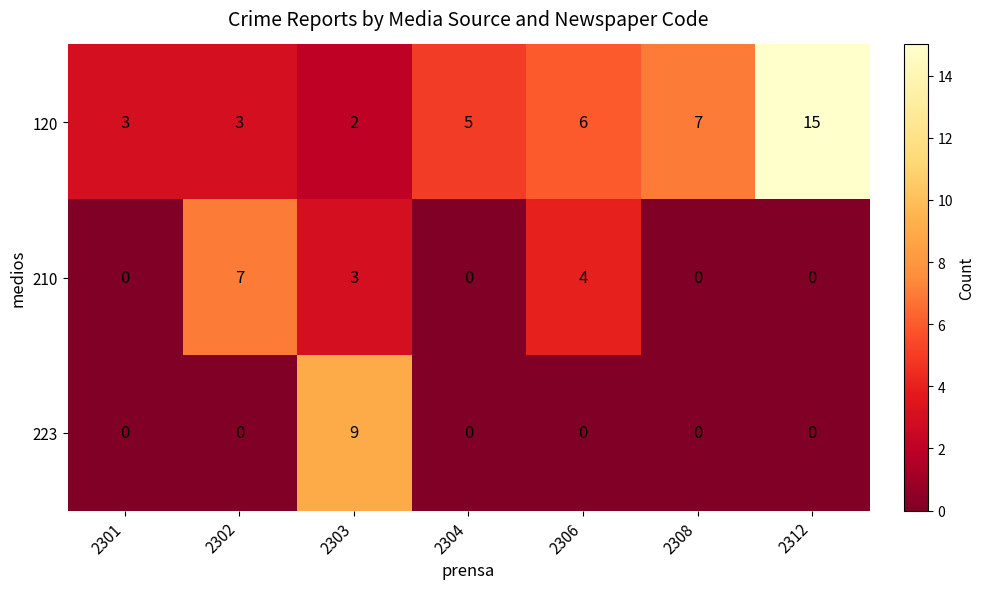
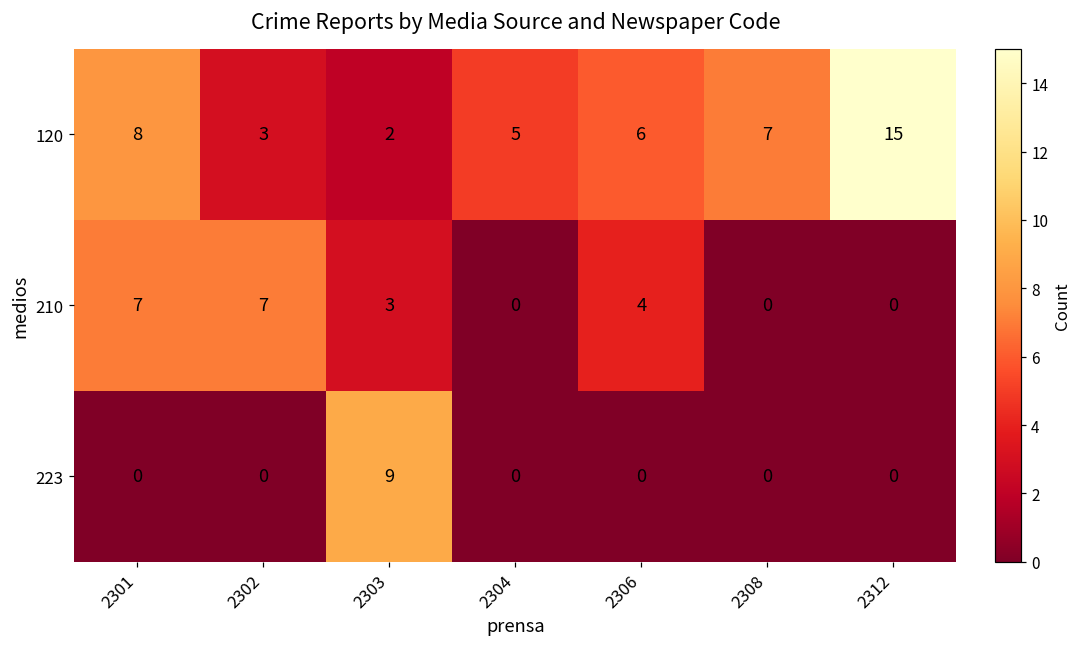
120, 2301: 3 -> 8
210, 2301: 0 -> 7
